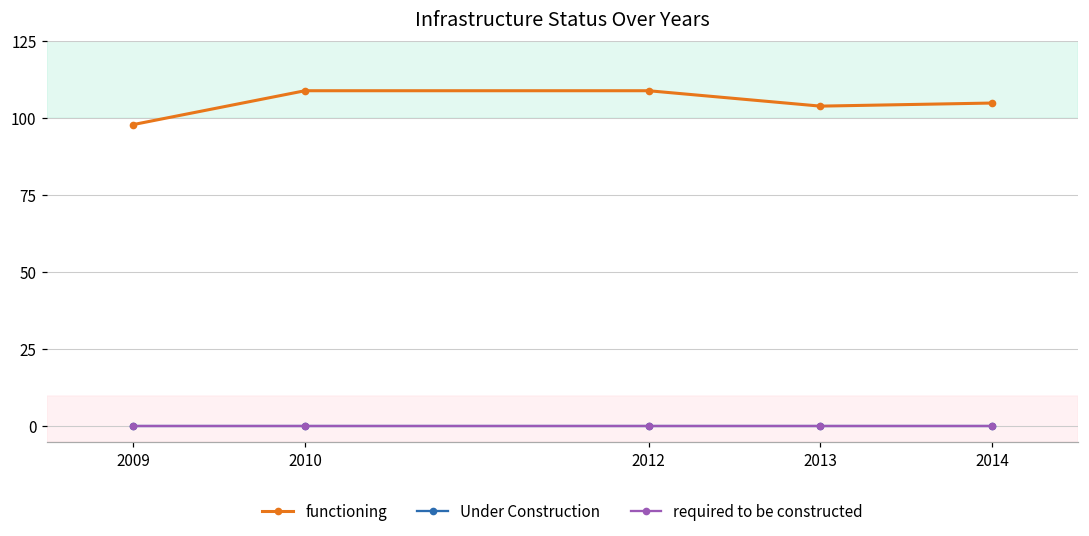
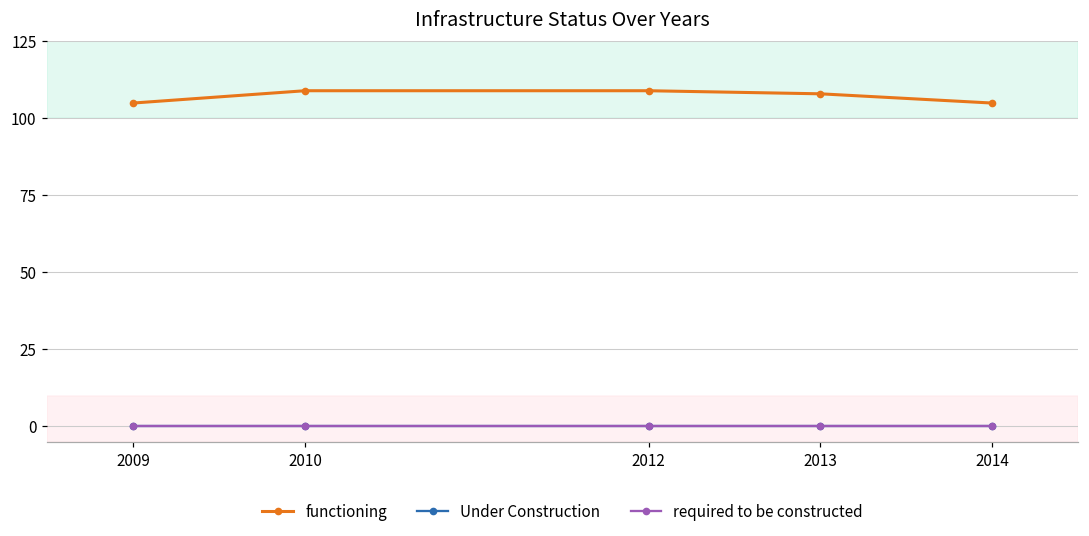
functioning, 2009: 98 -> 105
functioning, 2013: 104 -> 108
